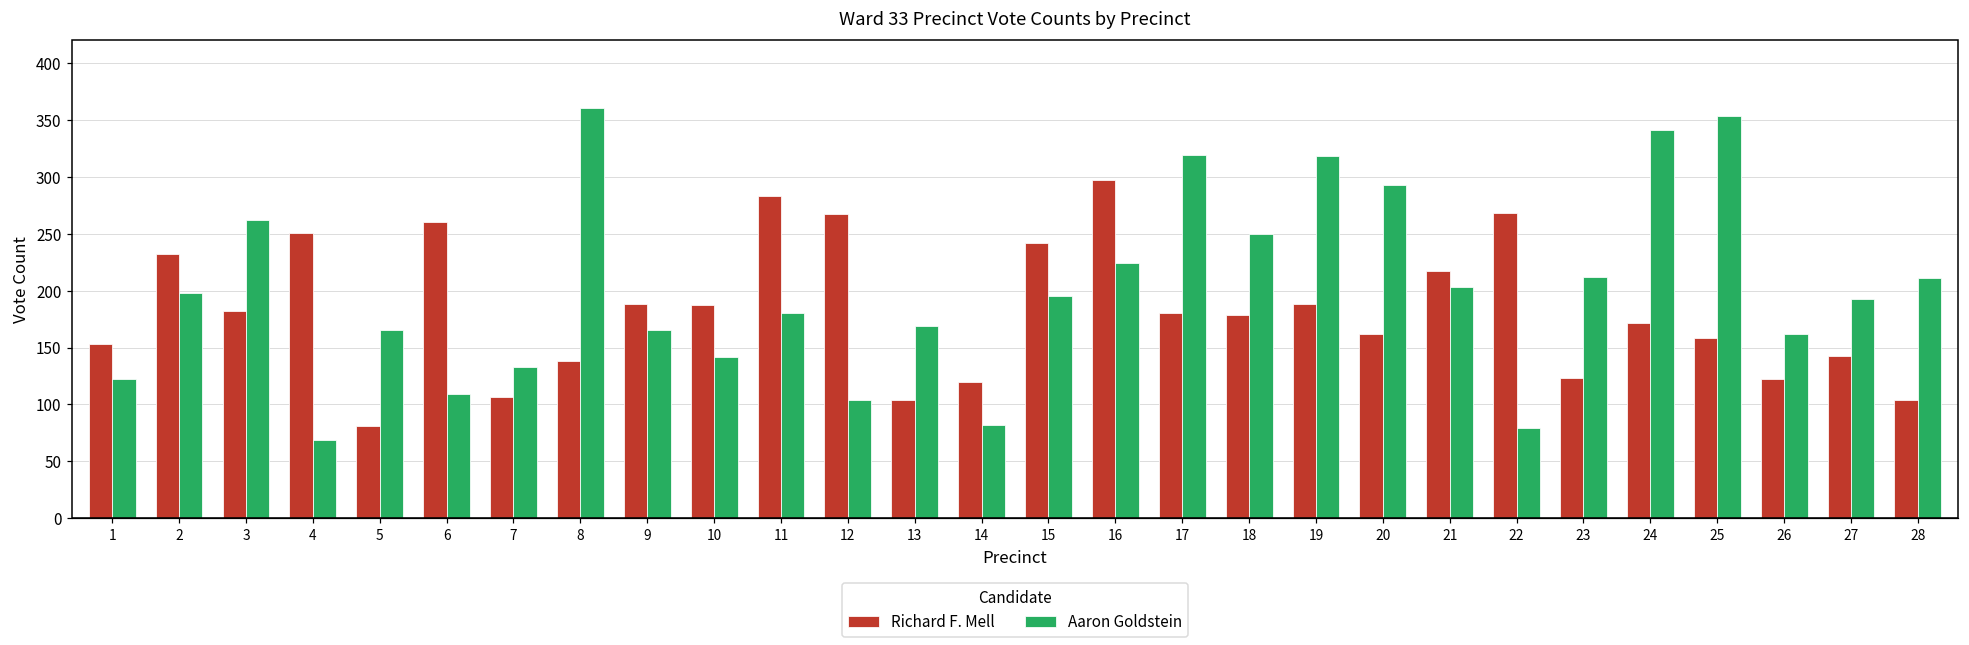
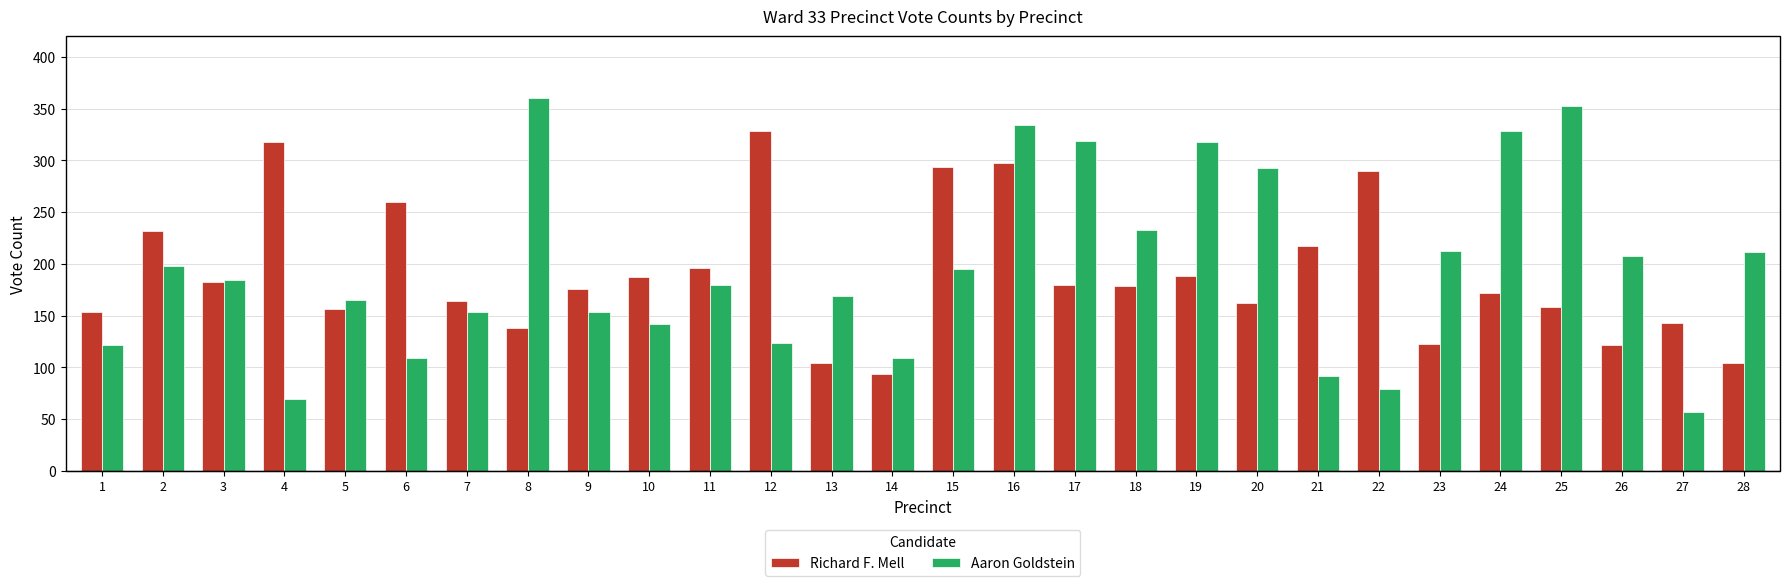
Aaron Goldstein, 3: 262 -> 184
Richard F. Mell, 4: 251 -> 318
Richard F. Mell, 5: 81 -> 156
Richard F. Mell, 7: 107 -> 164
Aaron Goldstein, 7: 133 -> 153
Richard F. Mell, 9: 188 -> 176
Aaron Goldstein, 9: 165 -> 153
Richard F. Mell, 11: 283 -> 196
Richard F. Mell, 12: 267 -> 328
Aaron Goldstein, 12: 104 -> 124
Richard F. Mell, 14: 120 -> 94
Aaron Goldstein, 14: 82 -> 109
Richard F. Mell, 15: 242 -> 294
Aaron Goldstein, 16: 224 -> 334
Aaron Goldstein, 18: 250 -> 233
Aaron Goldstein, 21: 203 -> 92
Richard F. Mell, 22: 268 -> 290
Aaron Goldstein, 24: 341 -> 328
Aaron Goldstein, 26: 162 -> 208
Aaron Goldstein, 27: 193 -> 57
